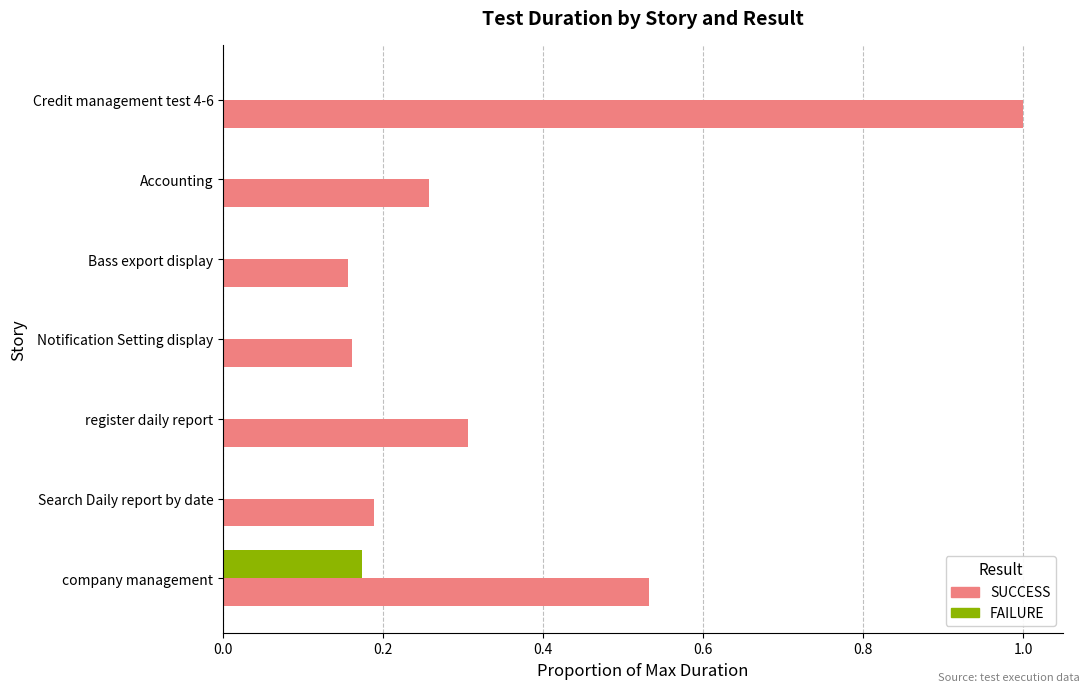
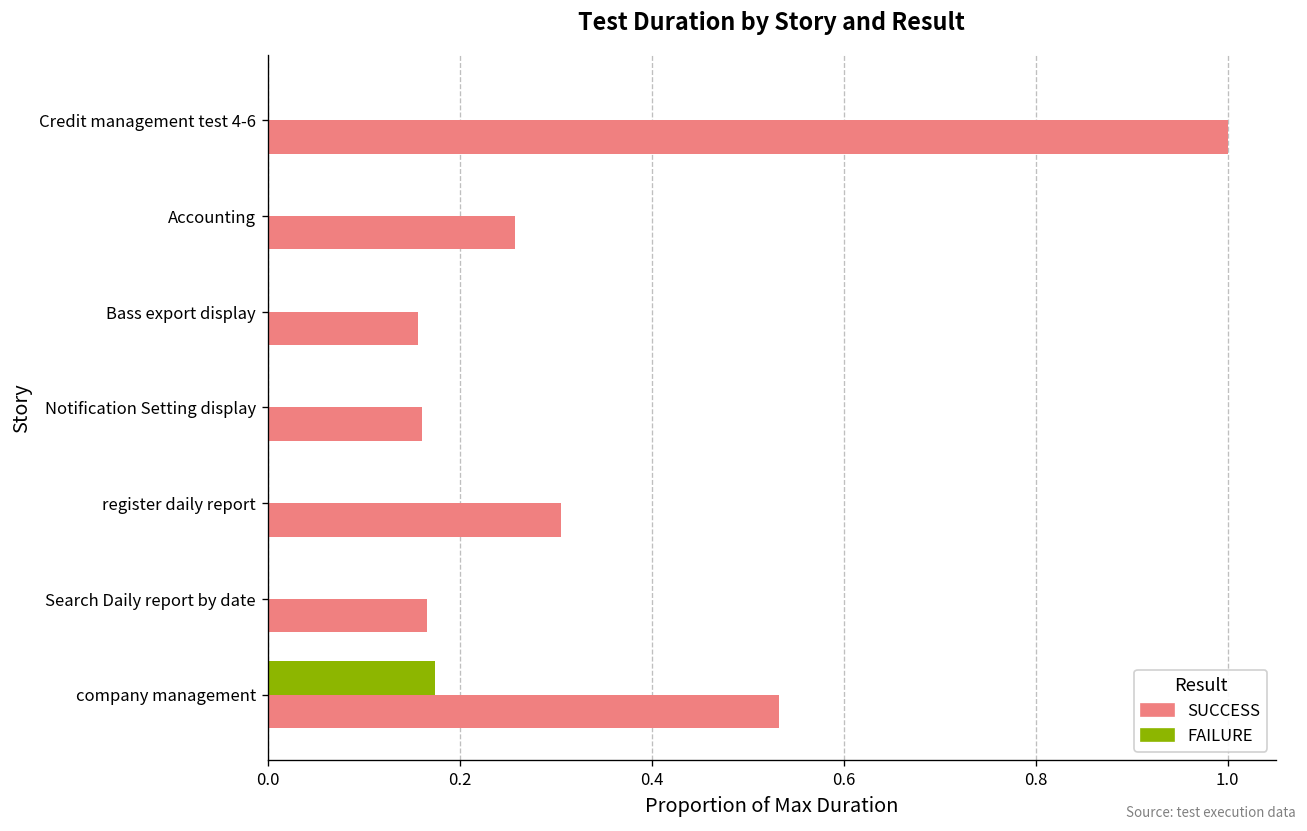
SUCCESS, Search Daily report by date: 0.19 -> 0.17
